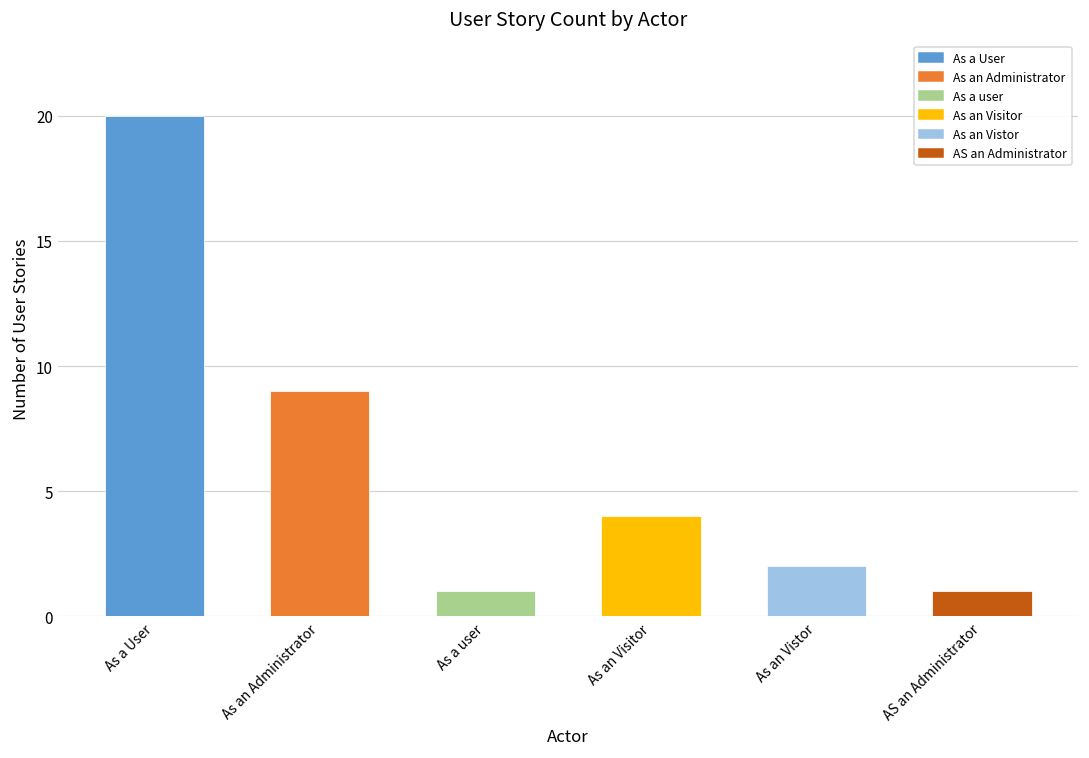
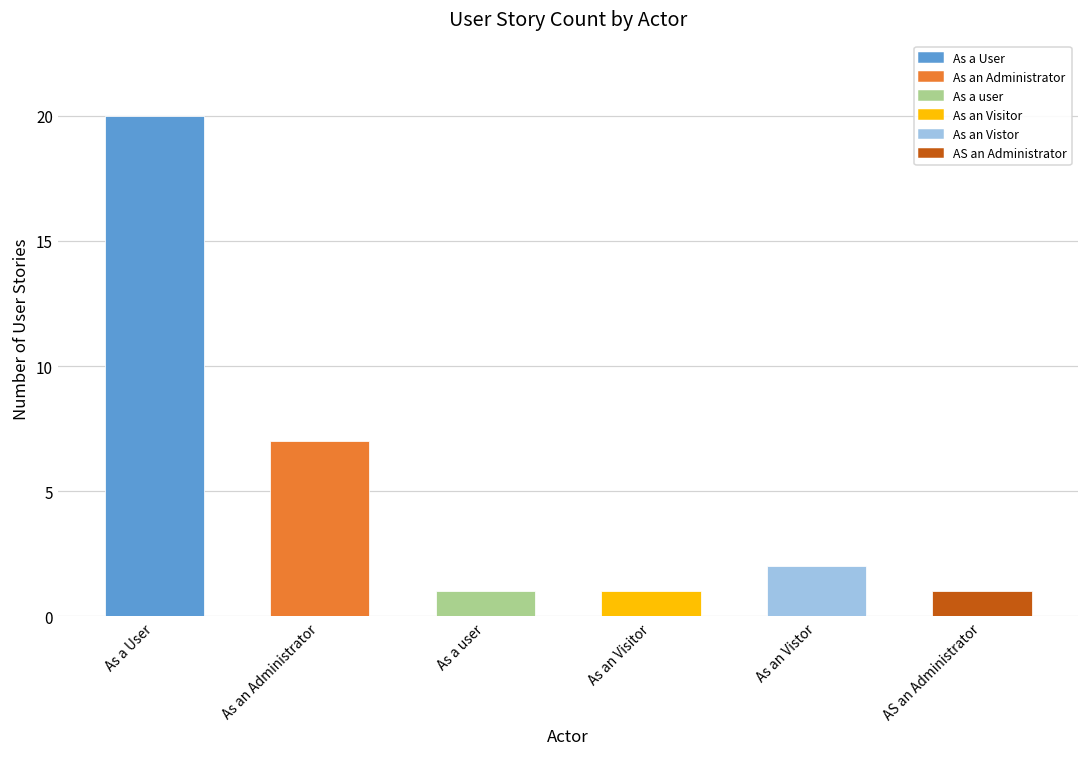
As an Administrator: 9 -> 7
As an Visitor: 4 -> 1
